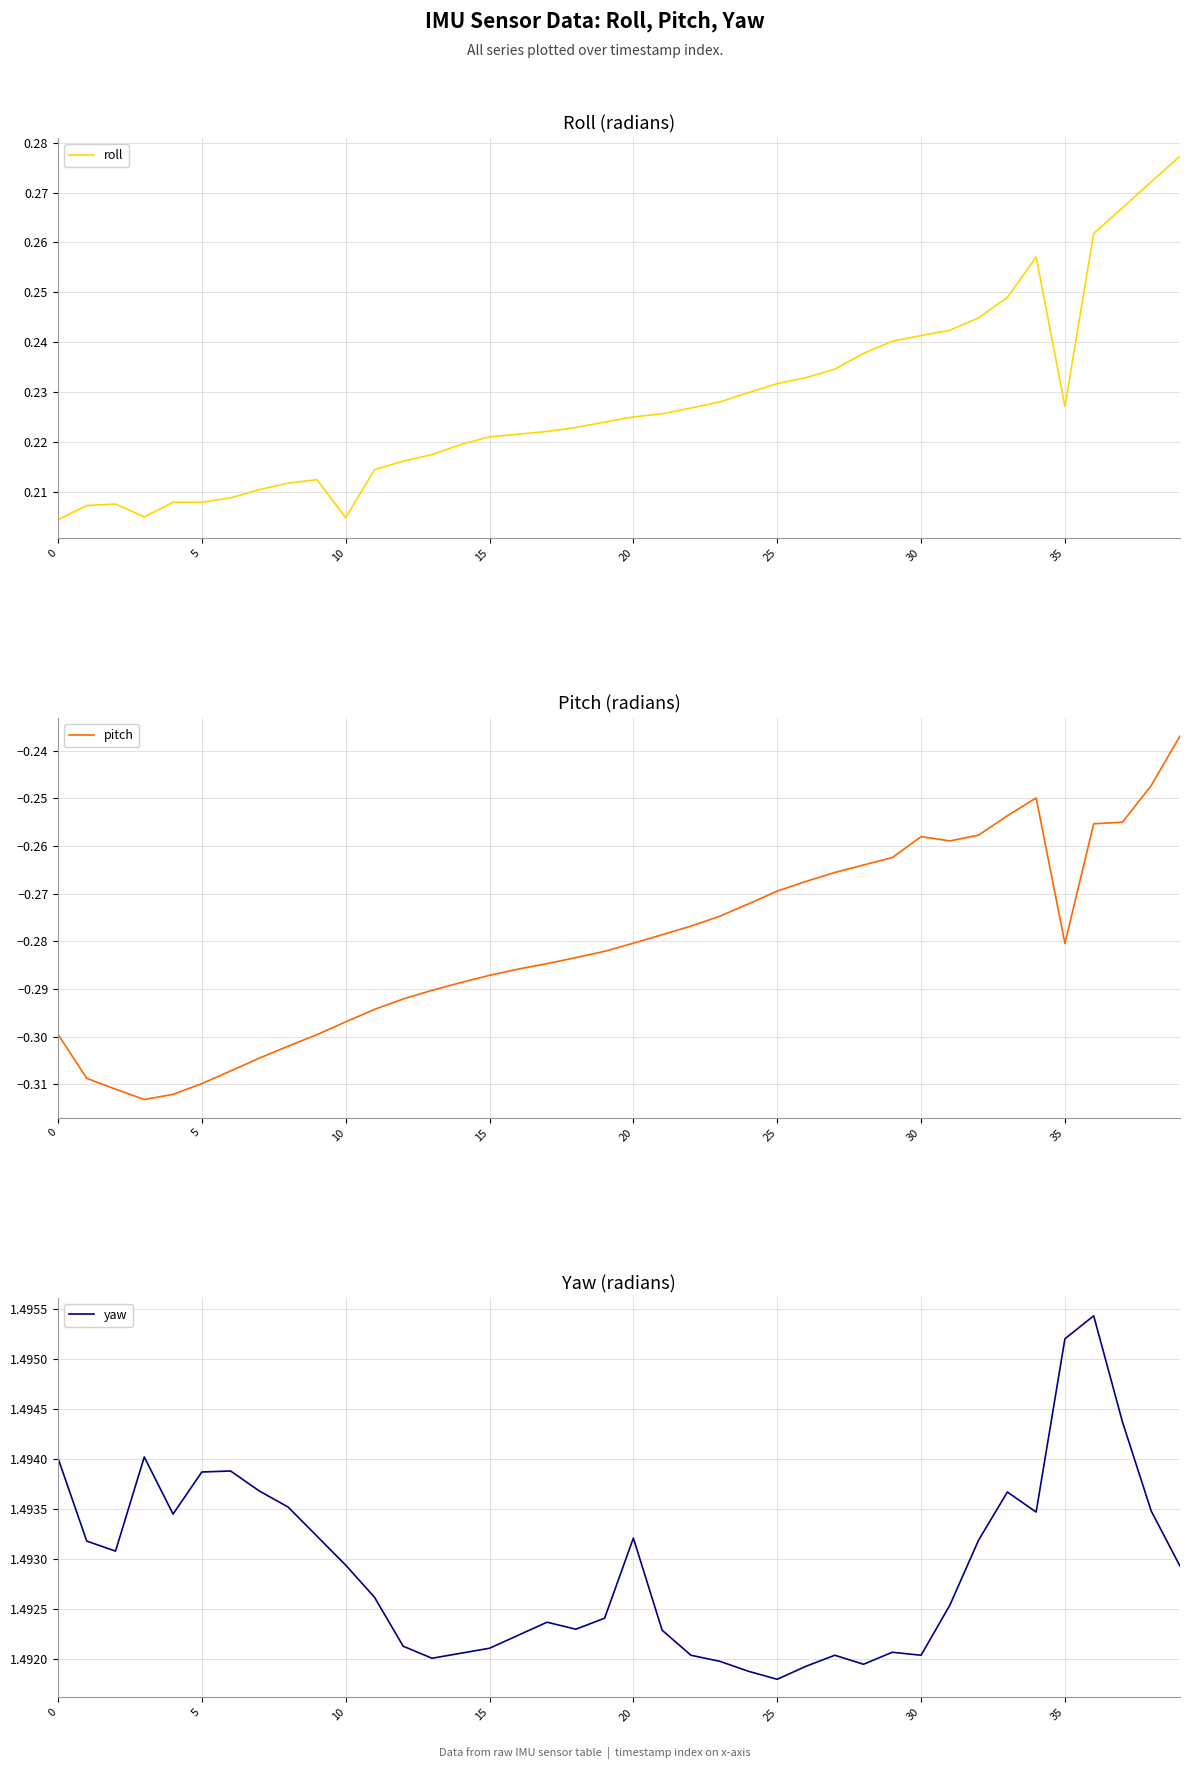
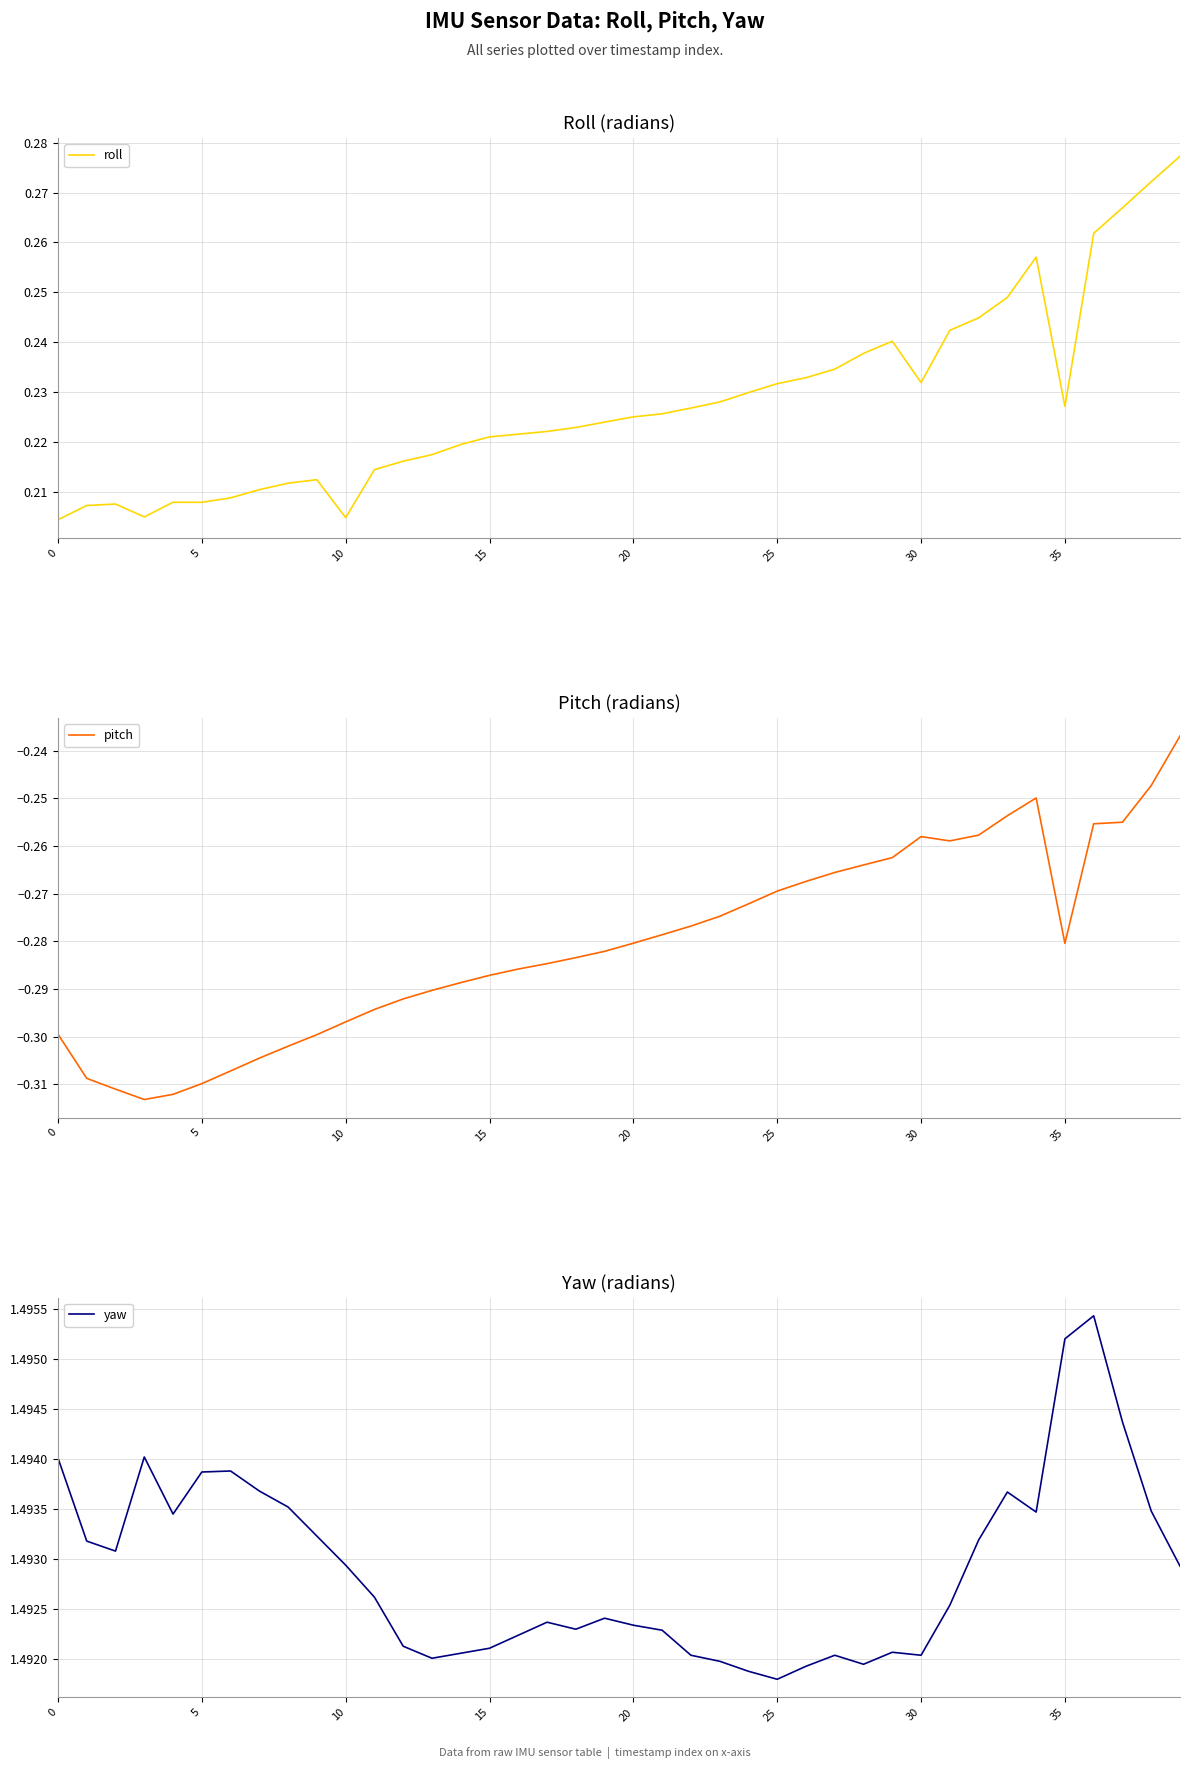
Roll (radians), 30: 0.241 -> 0.232
Yaw (radians), 20: 1.49321 -> 1.49234
